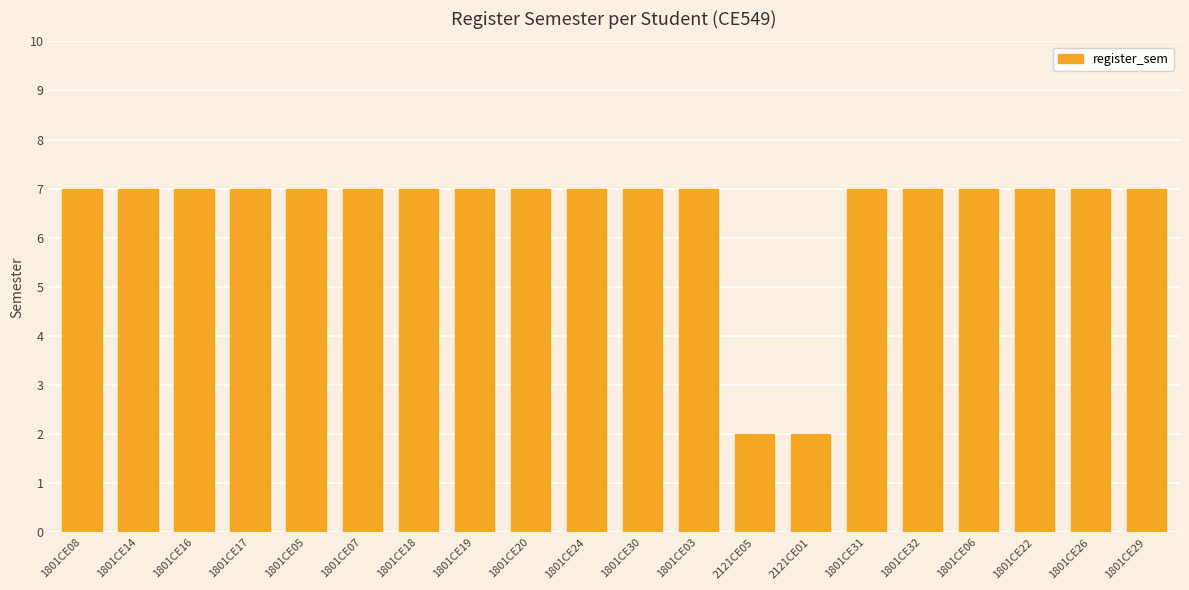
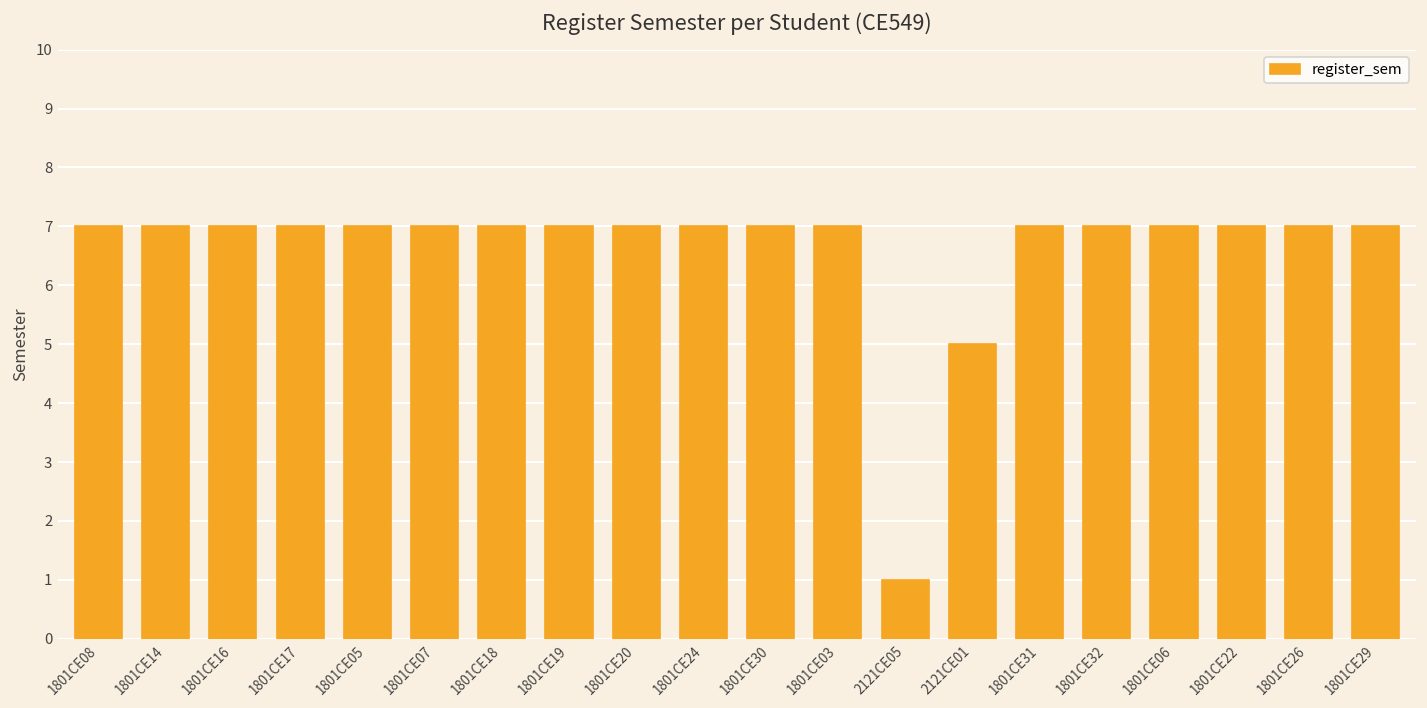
2121CE05: 2 -> 1
2121CE01: 2 -> 5
